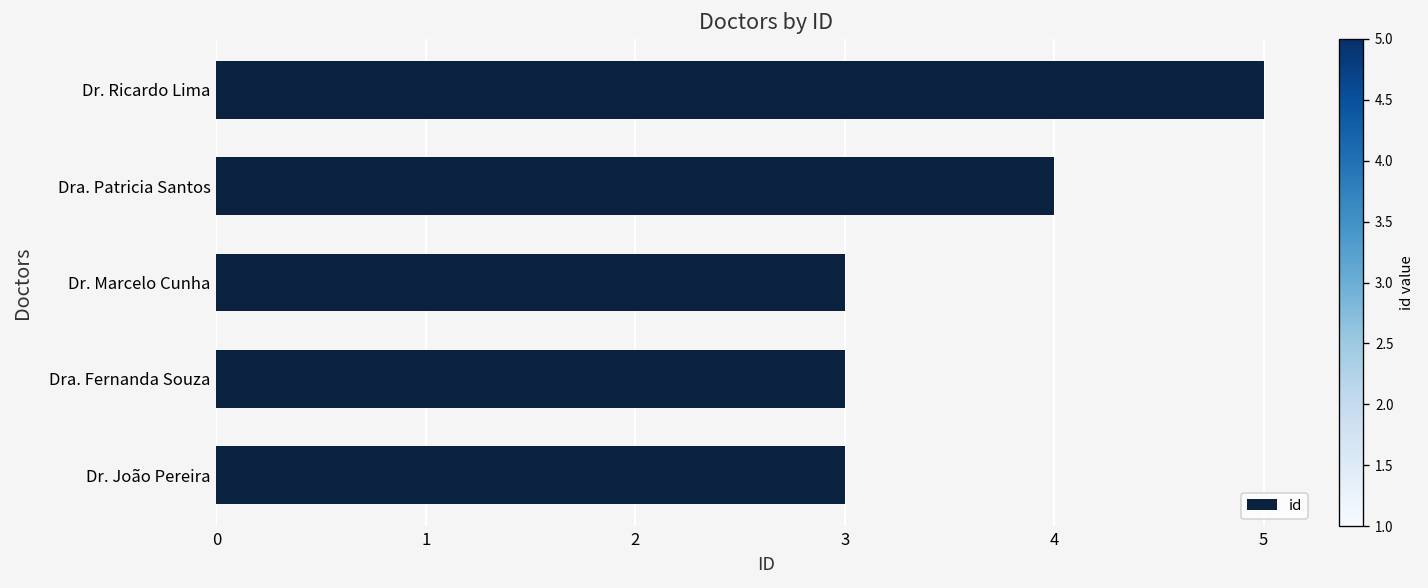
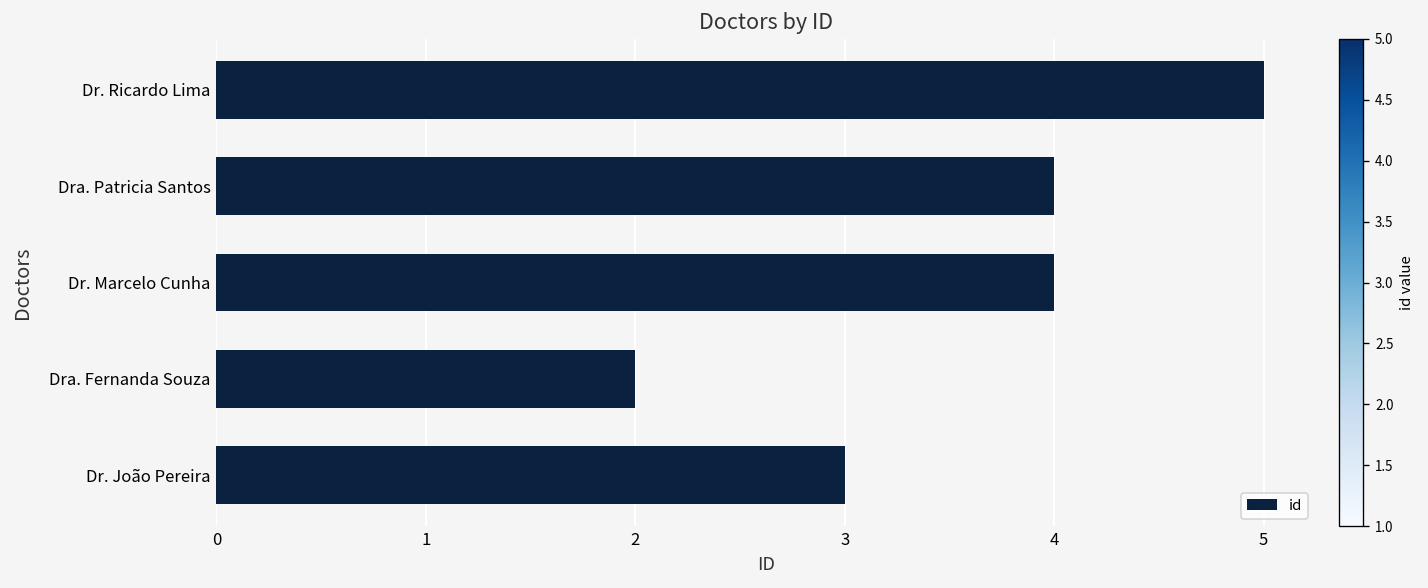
Dr. Marcelo Cunha: 3 -> 4
Dra. Fernanda Souza: 3 -> 2
